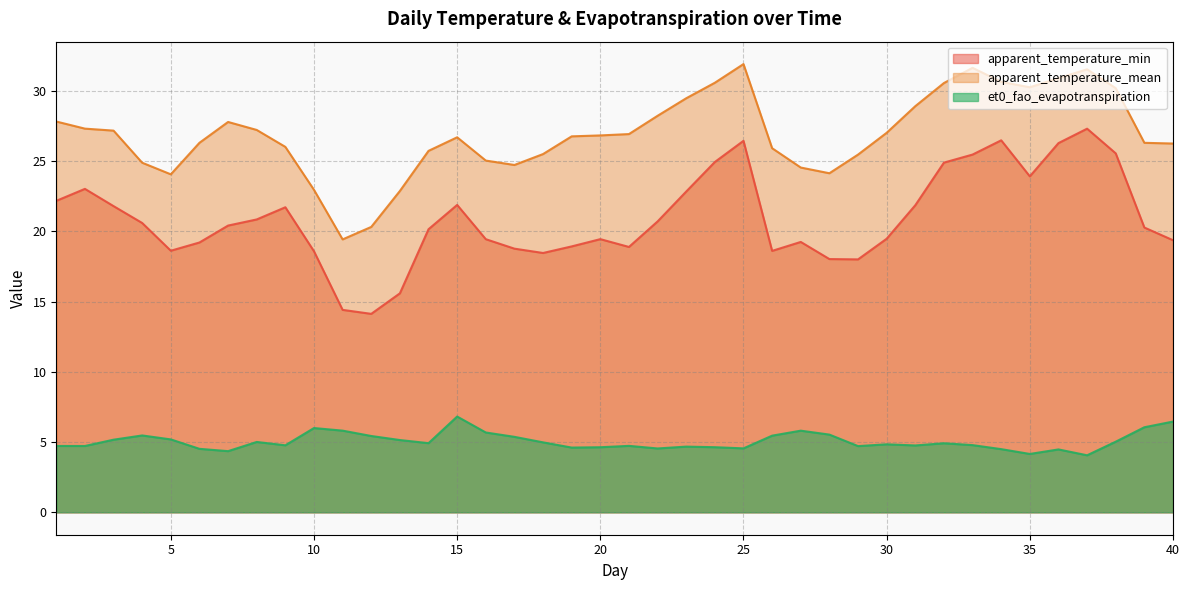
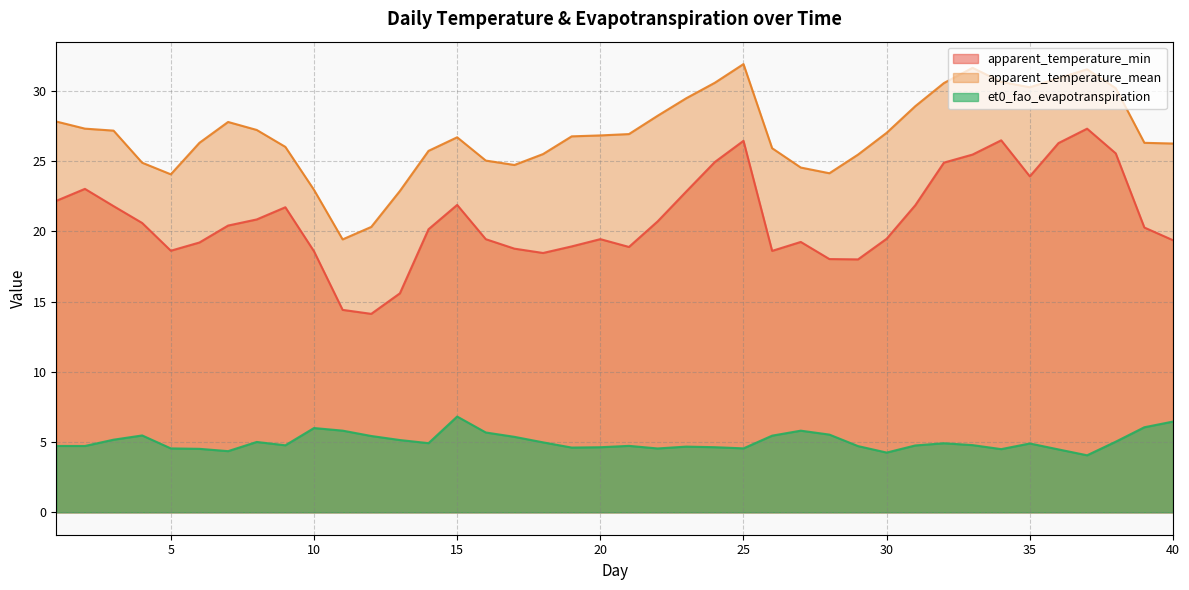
et0_fao_evapotranspiration, 5: 5.2 -> 4.6
et0_fao_evapotranspiration, 30: 4.8 -> 4.3
et0_fao_evapotranspiration, 35: 4.2 -> 4.9
